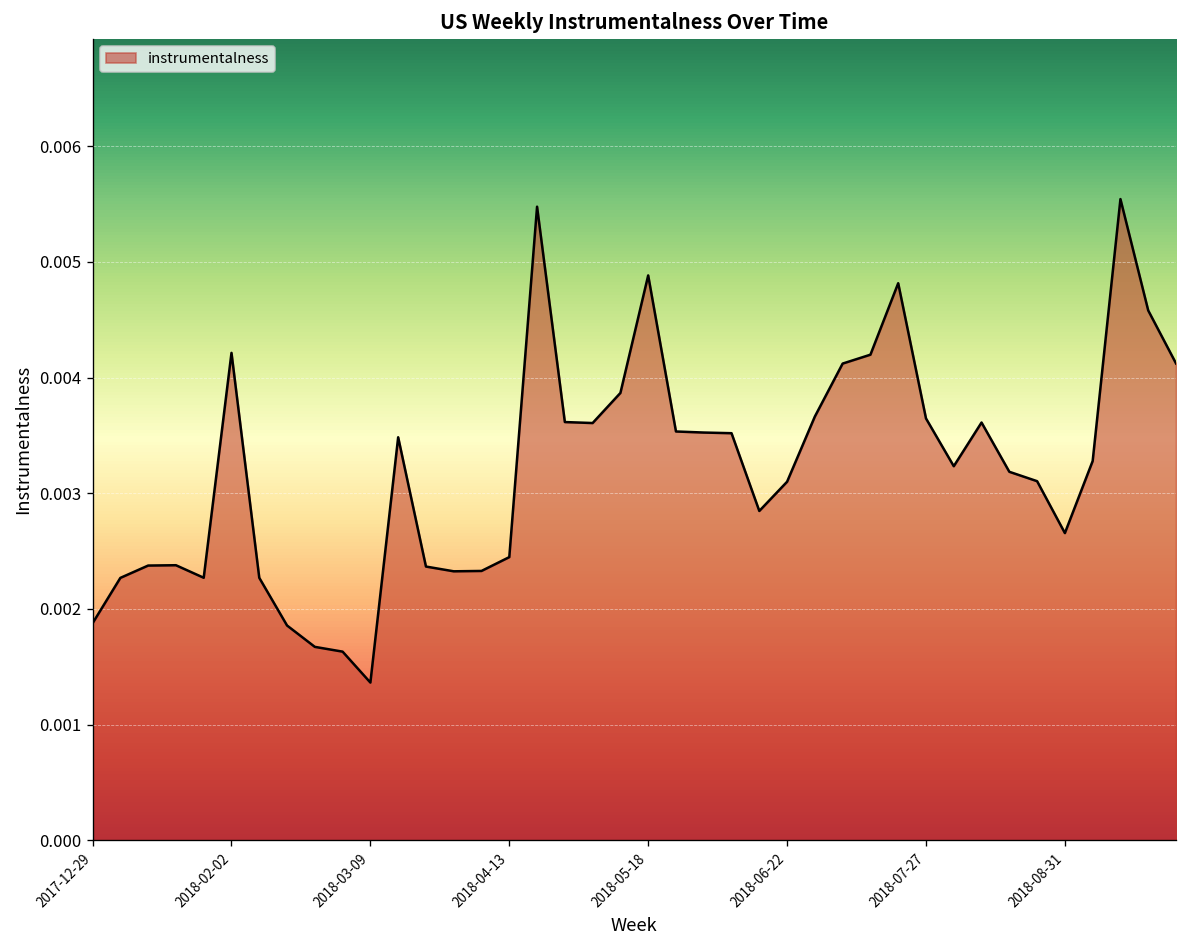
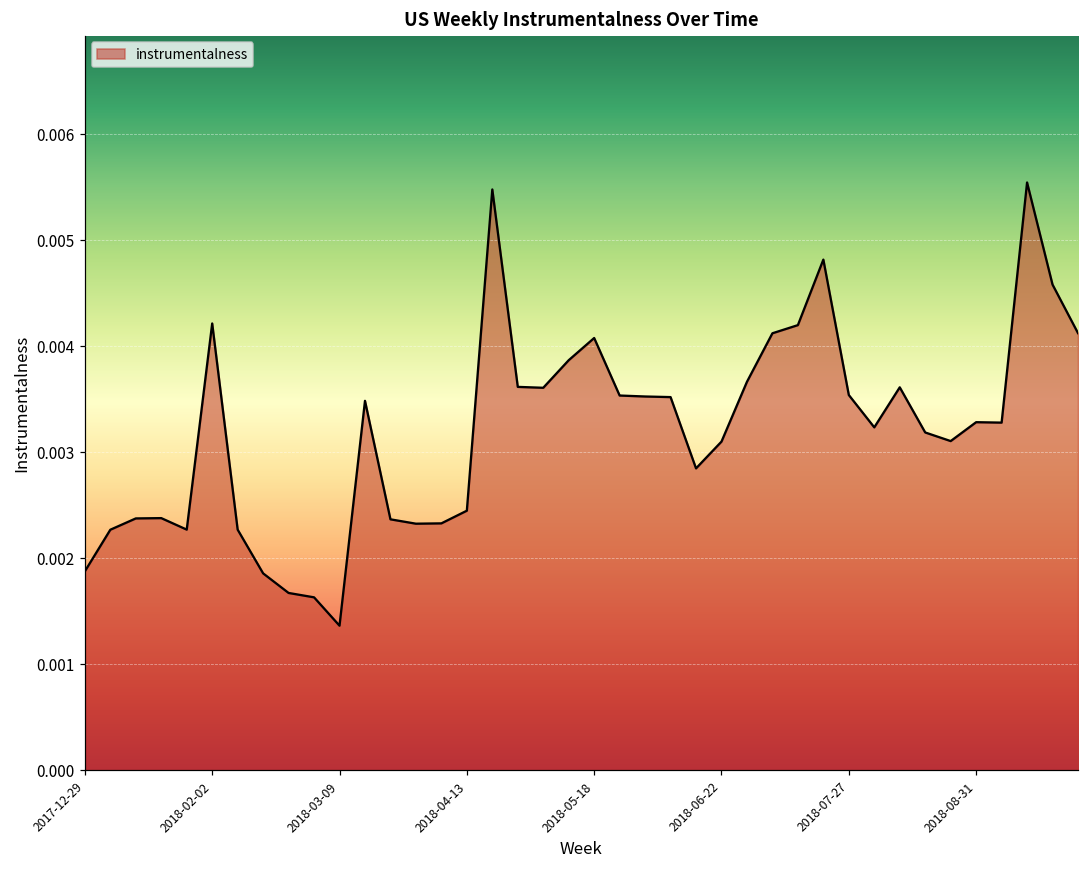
2018-05-18: 0.0049 -> 0.0041
2018-07-27: 0.0036 -> 0.0035
2018-08-31: 0.0027 -> 0.0033
